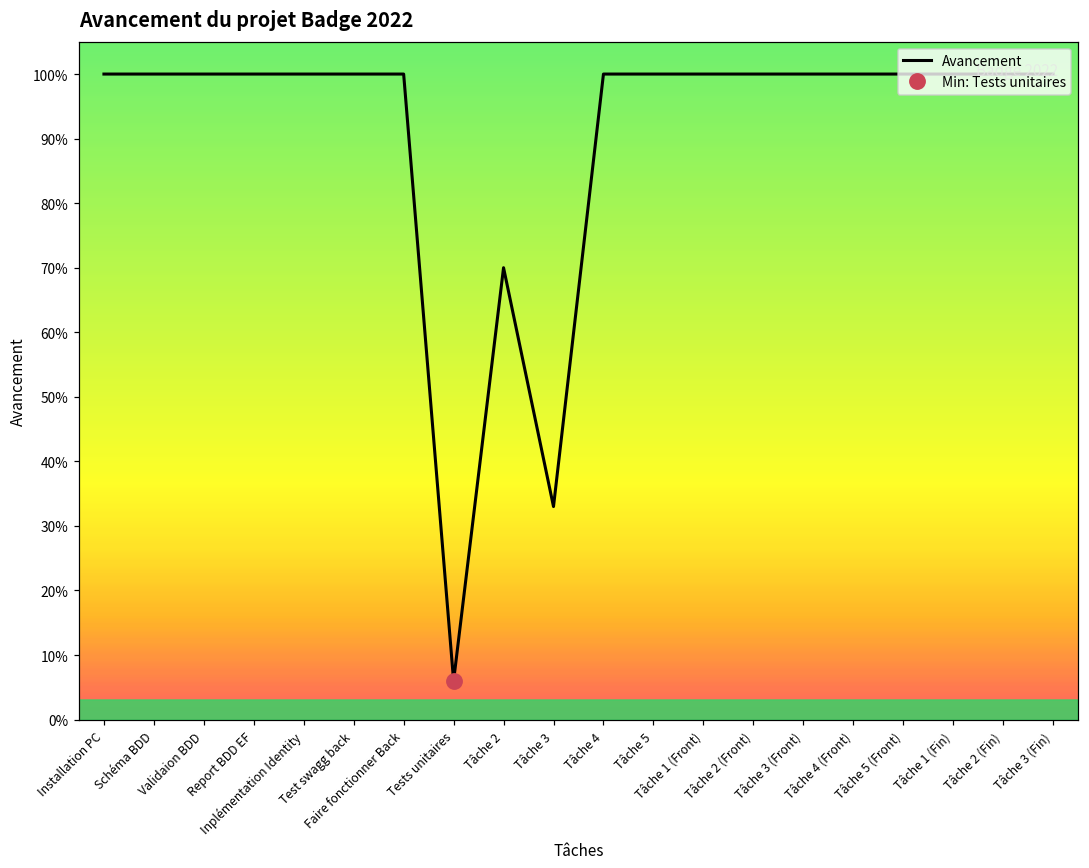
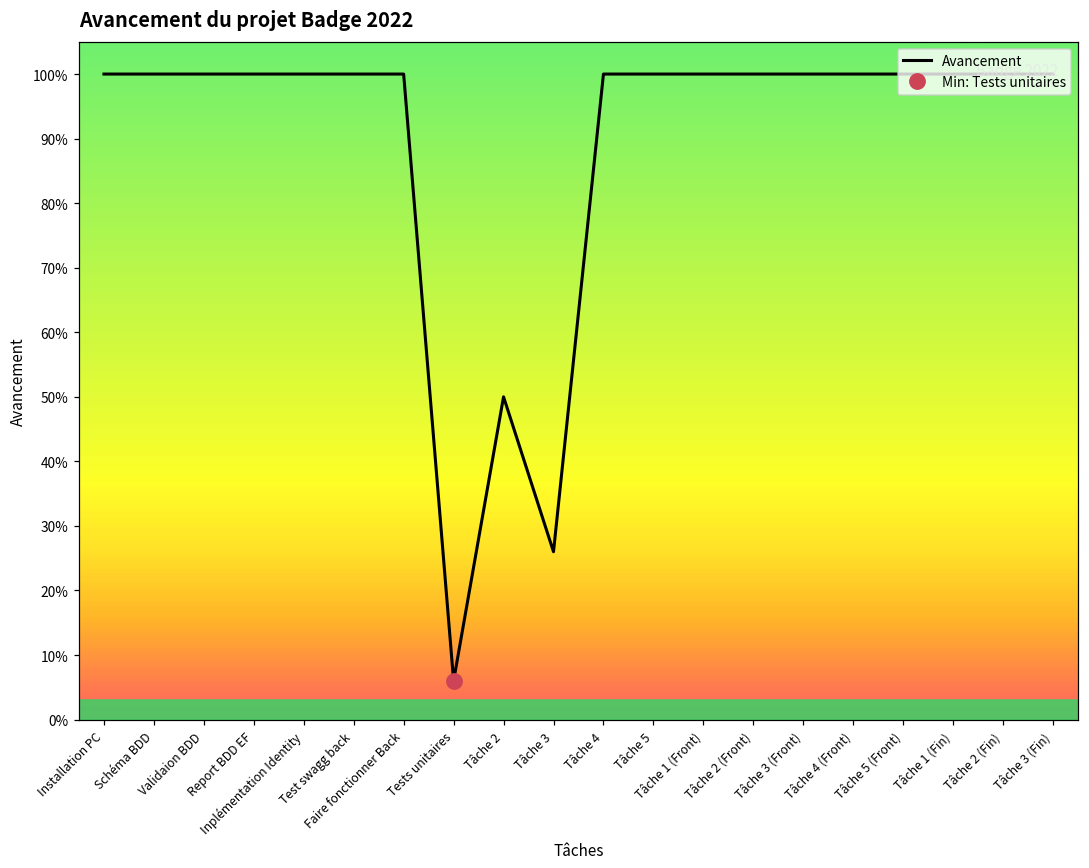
Avancement, Tâche 2: 70% -> 50%
Avancement, Tâche 3: 33% -> 26%
